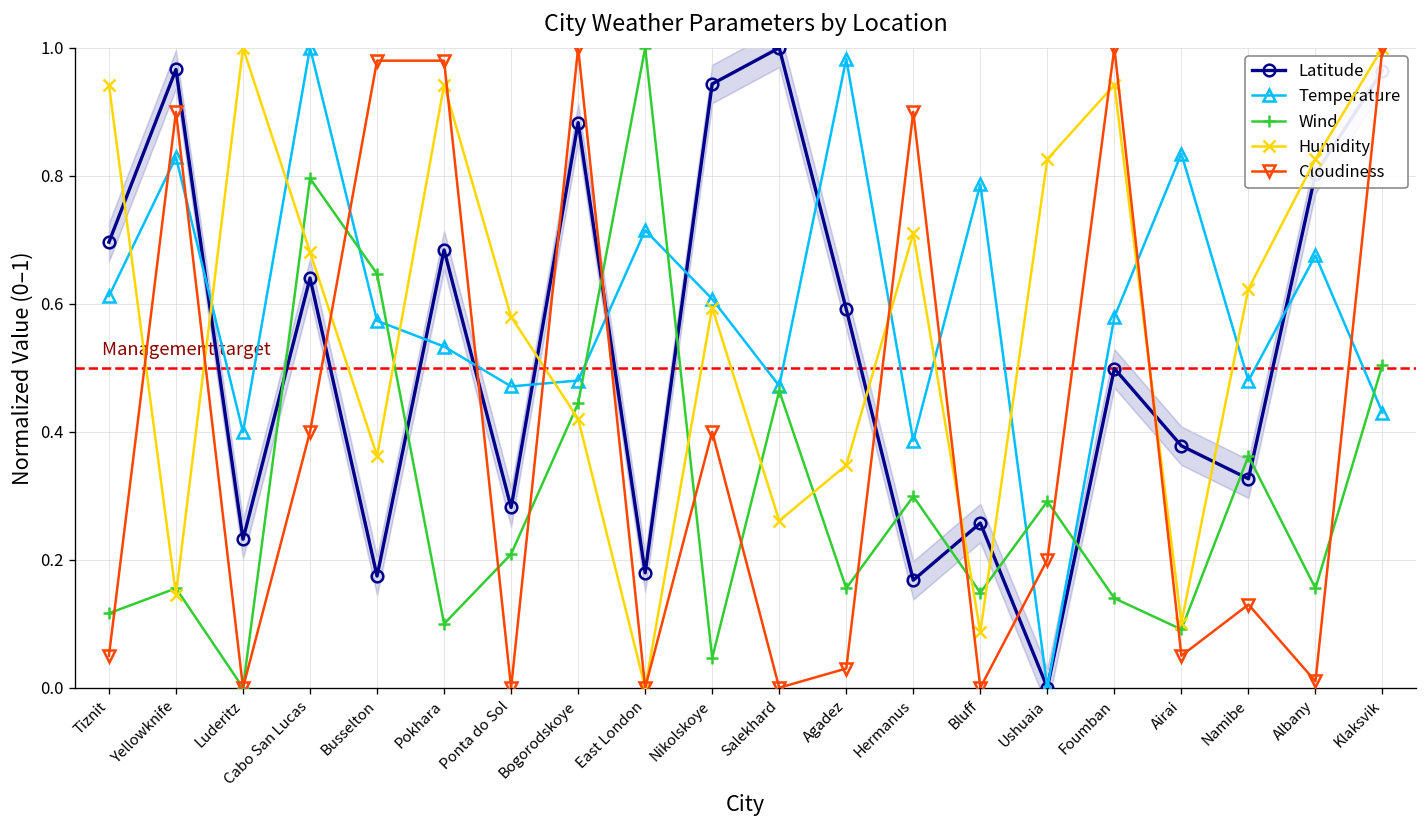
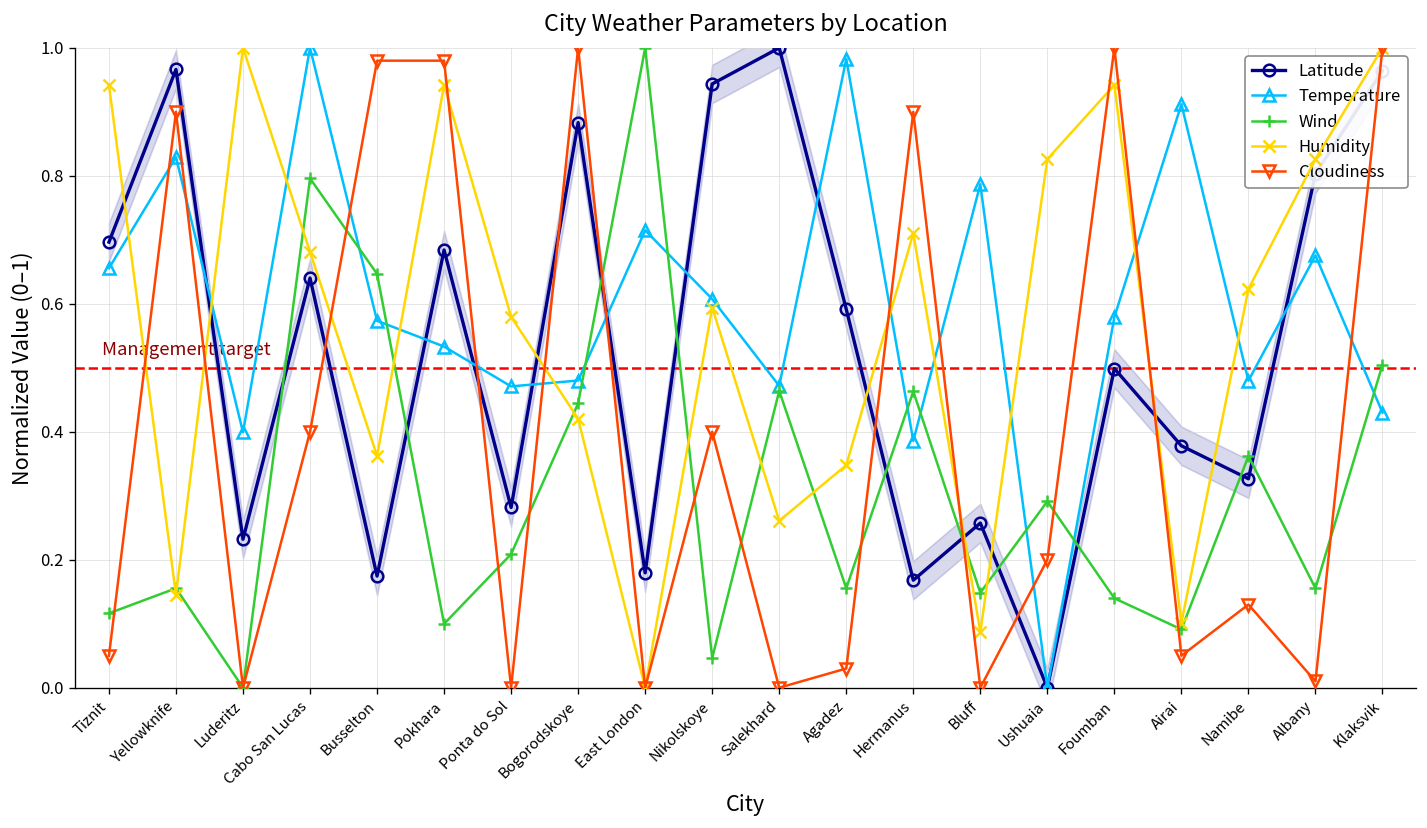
Temperature, Tiznit: 0.61 -> 0.66
Wind, Hermanus: 0.30 -> 0.46
Temperature, Airai: 0.83 -> 0.91
